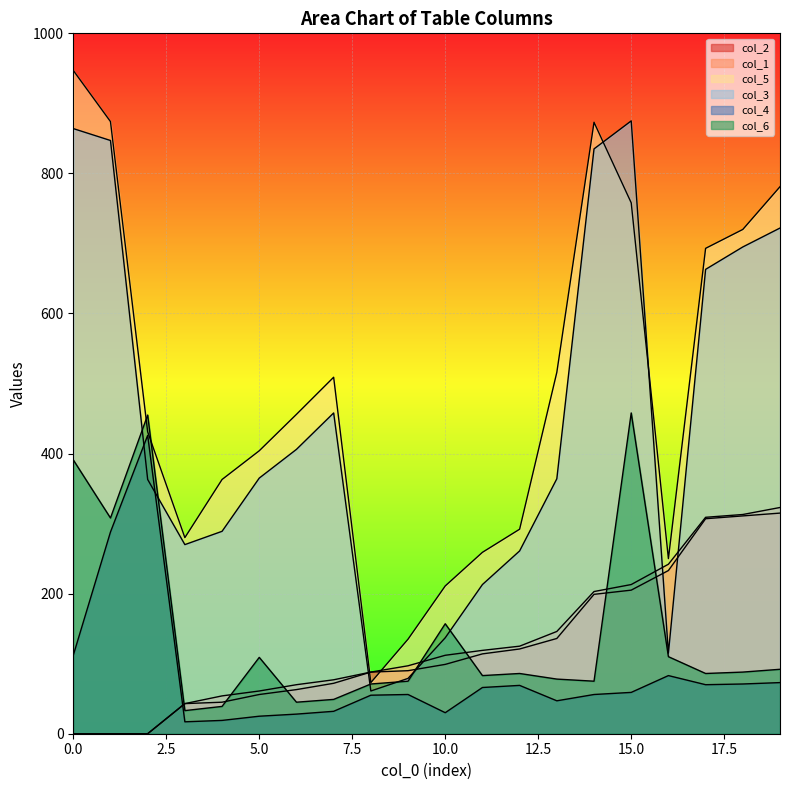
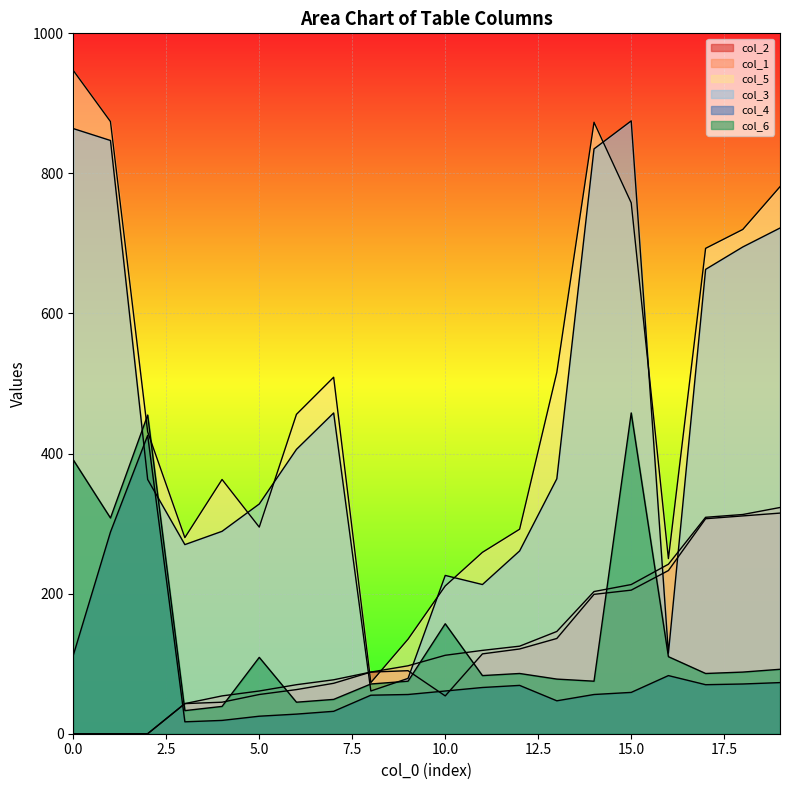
col_5, 5.0: 400 -> 300
col_3, 5.0: 370 -> 330
col_2, 10.0: 100 -> 50
col_3, 10.0: 140 -> 230
col_4, 10.0: 30 -> 60
